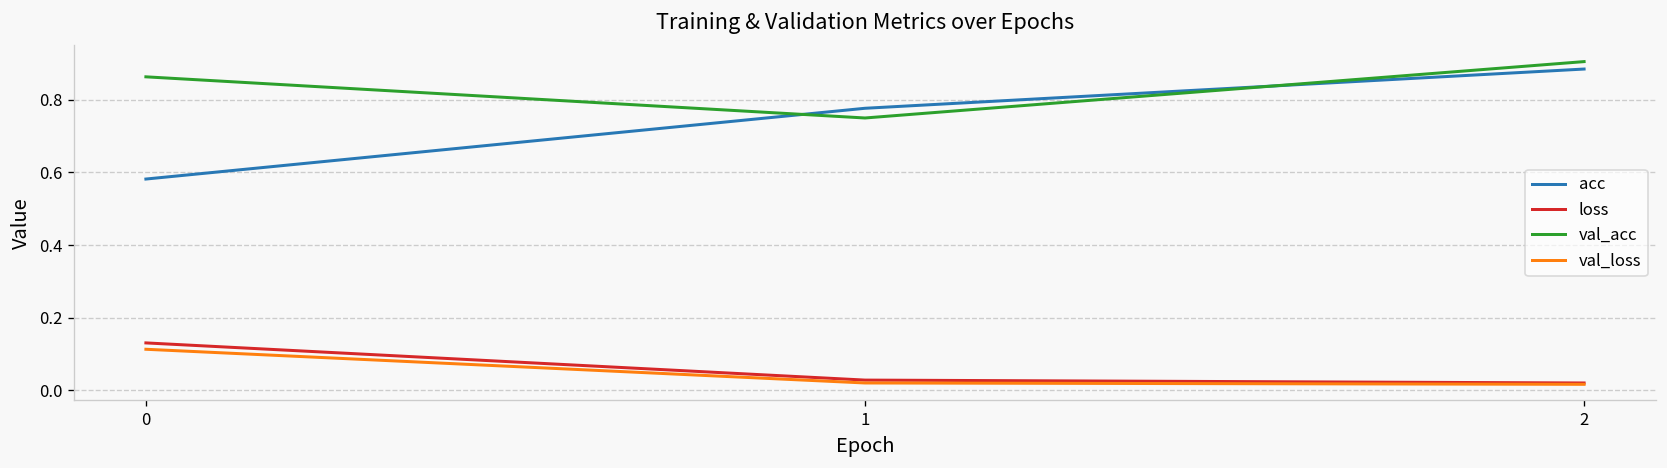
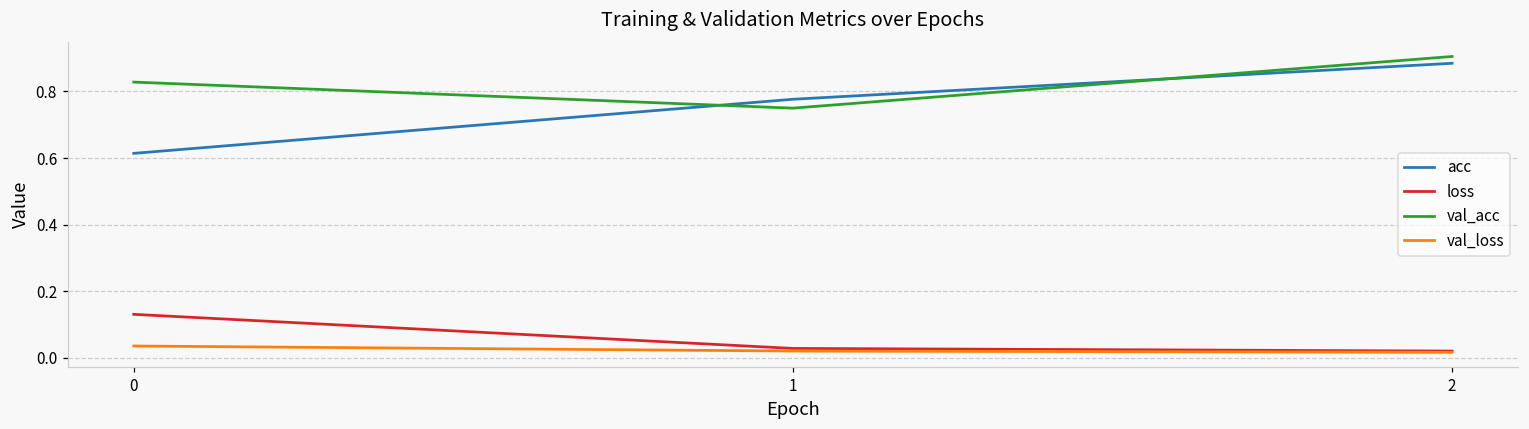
acc, 0: 0.58 -> 0.61
val_acc, 0: 0.86 -> 0.83
val_loss, 0: 0.11 -> 0.04
